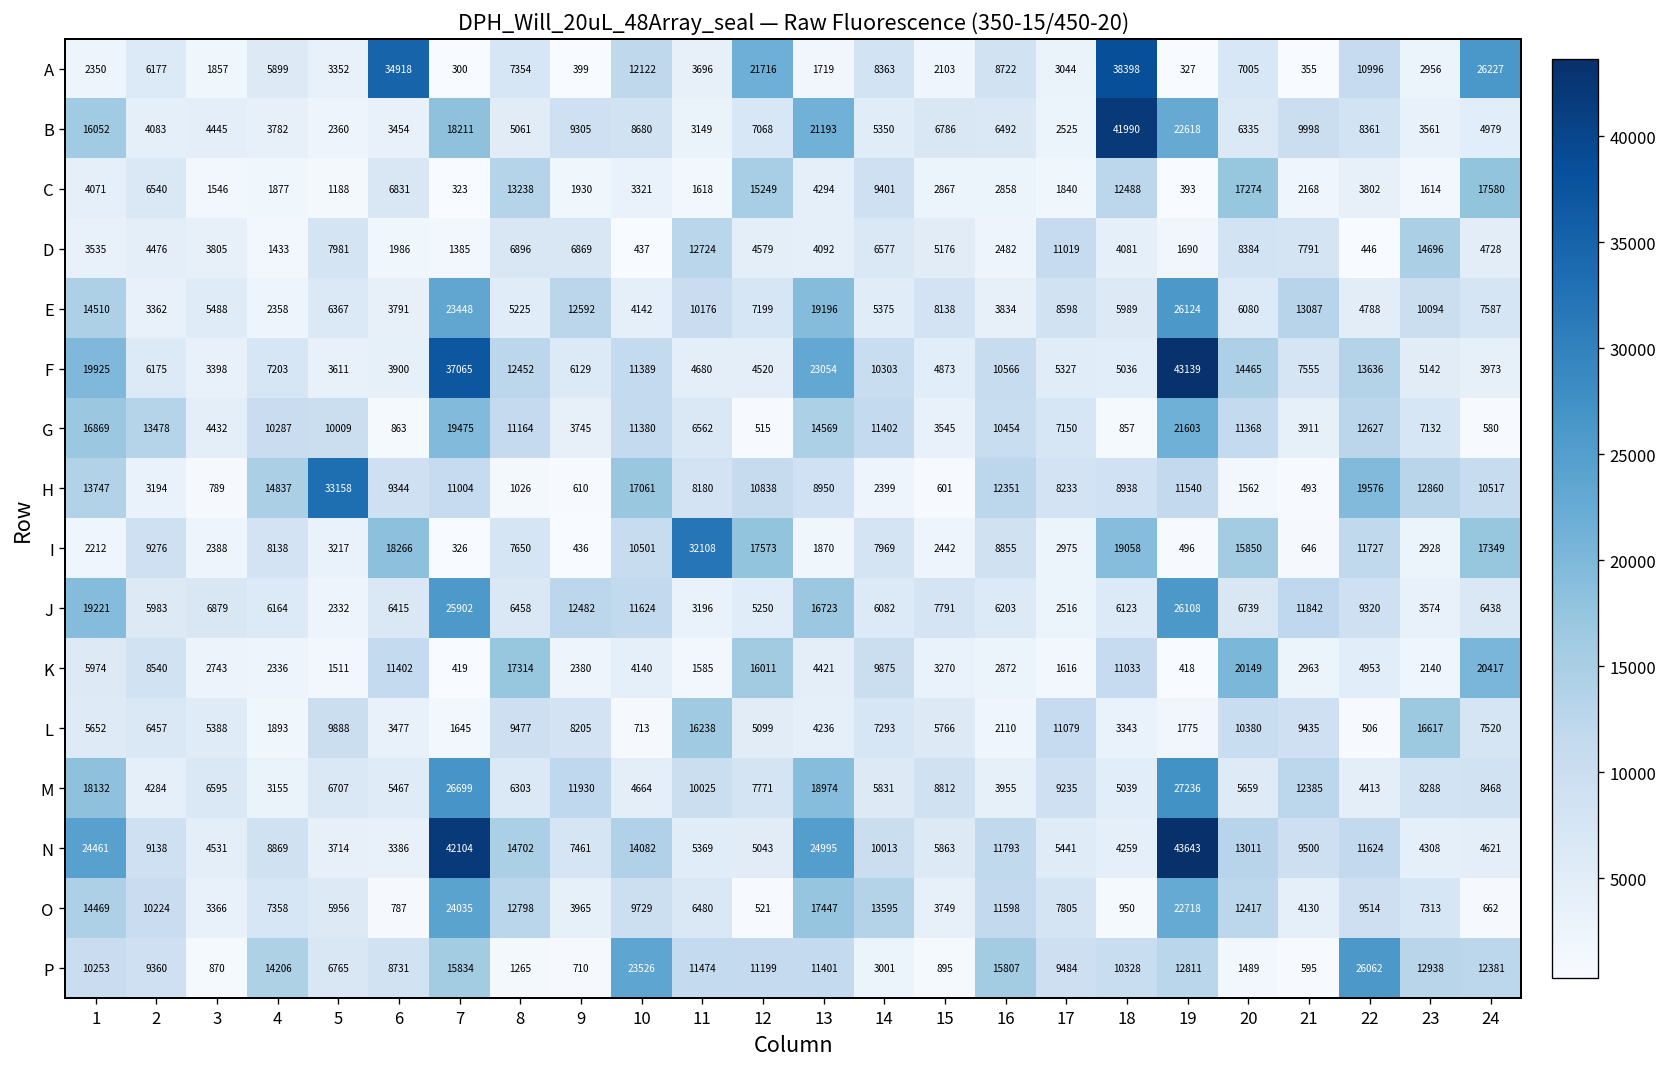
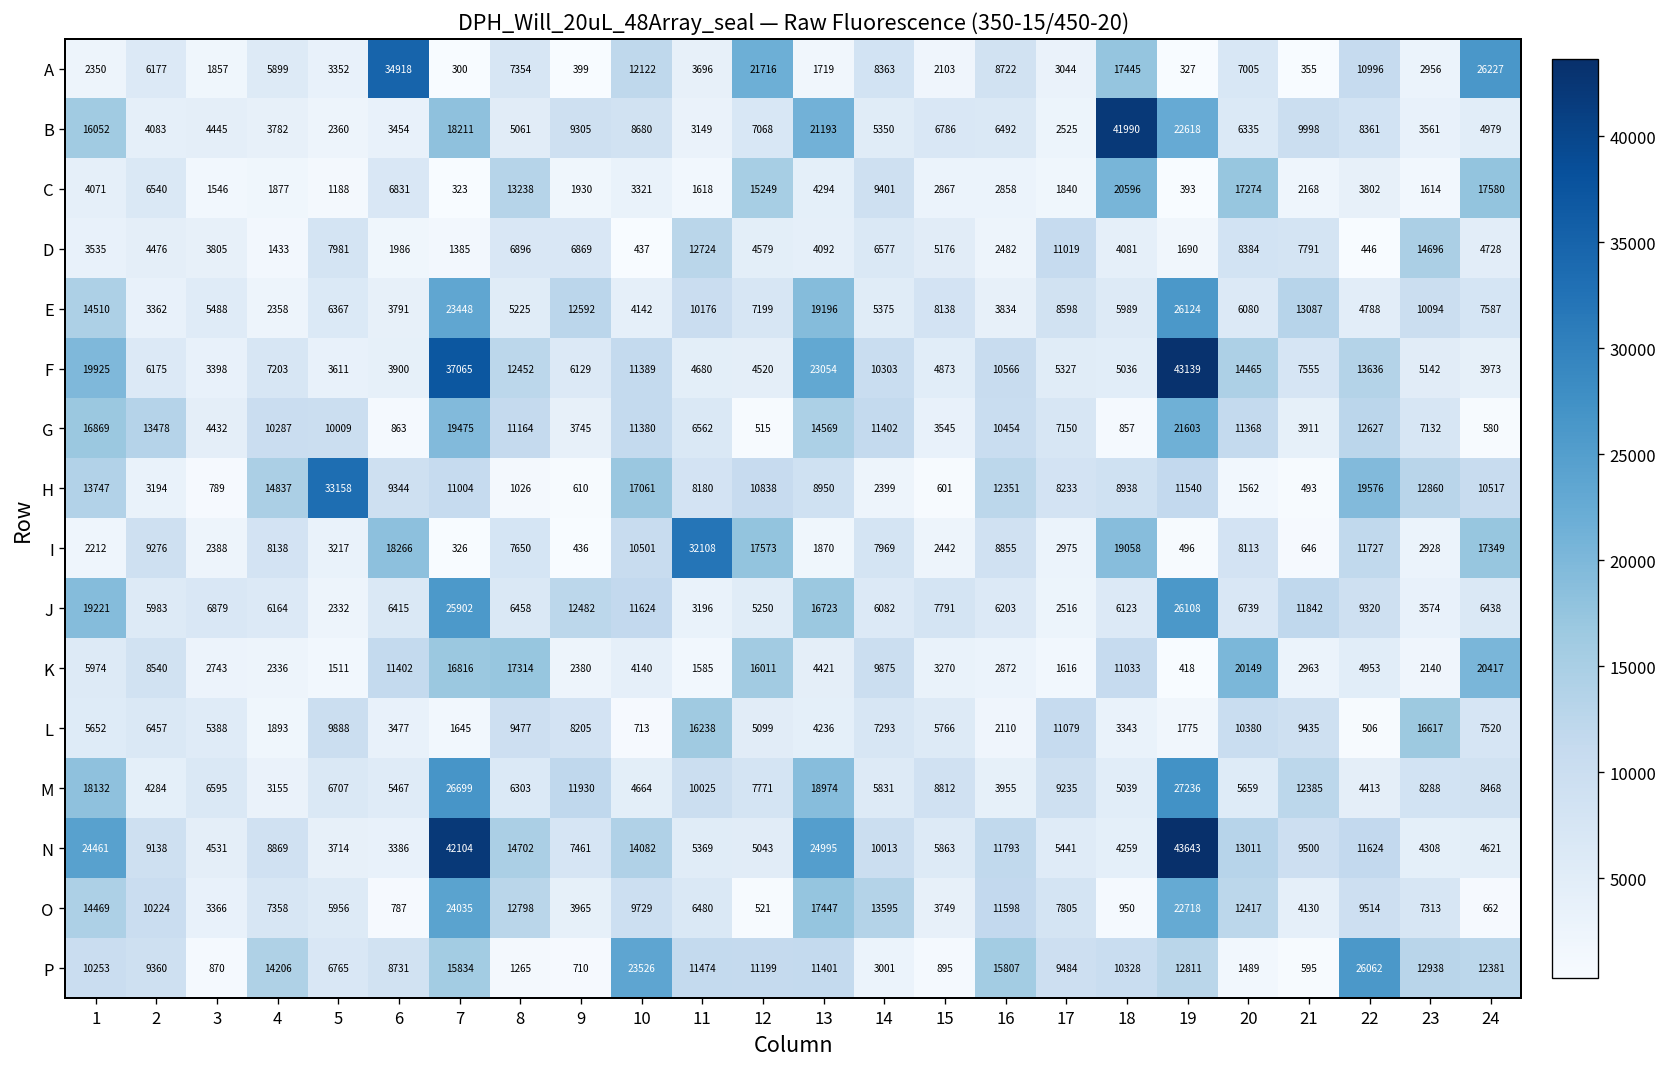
A, 18: 38398 -> 17445
C, 18: 12488 -> 20596
I, 20: 15850 -> 8113
K, 7: 419 -> 16816
